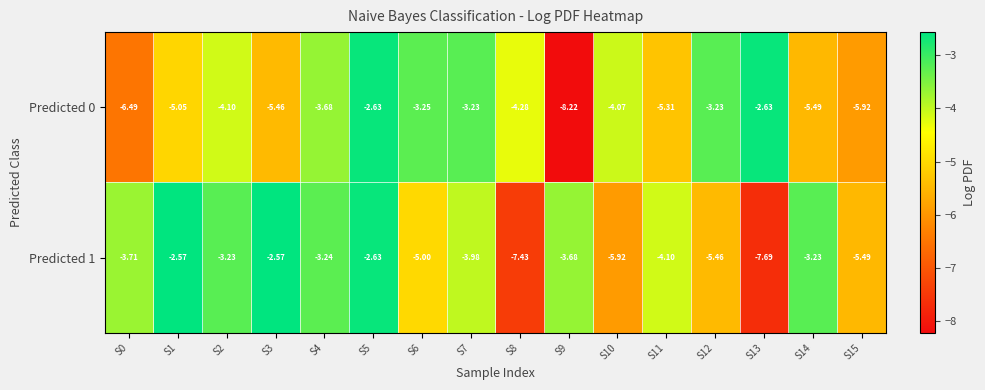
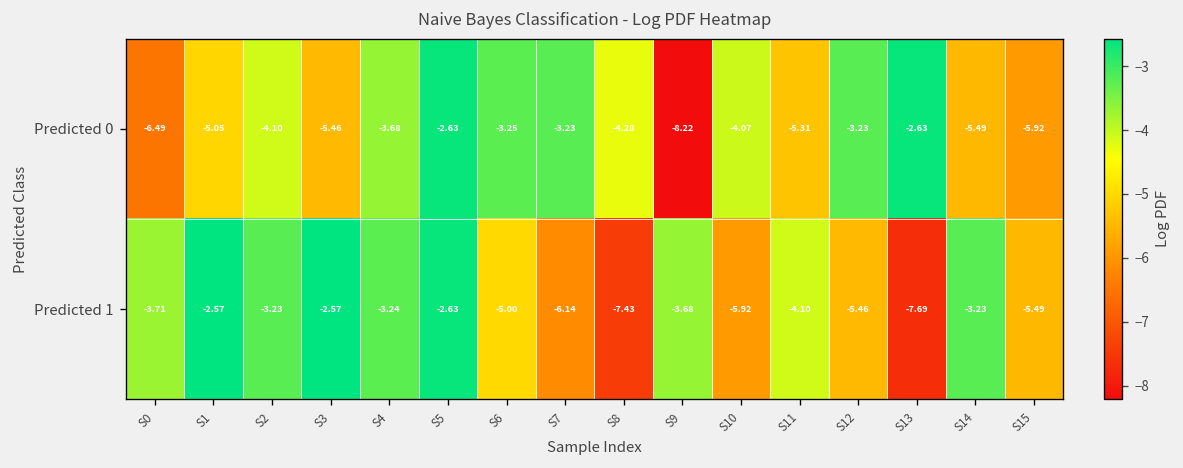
Predicted 1, S7: -3.98 -> -6.14
